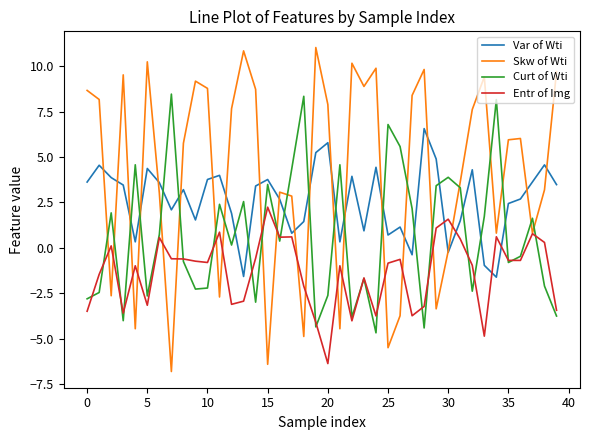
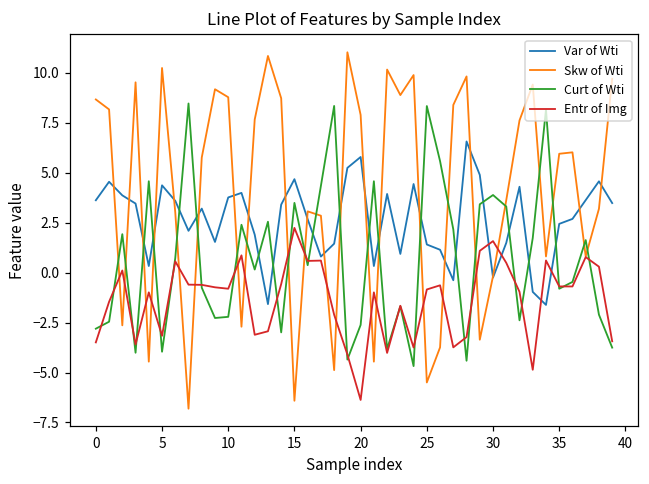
Curt of Wti, 5: -2.6 -> -4.0
Var of Wti, 15: 3.8 -> 4.7
Var of Wti, 25: 0.7 -> 1.4
Curt of Wti, 25: 6.8 -> 8.3
